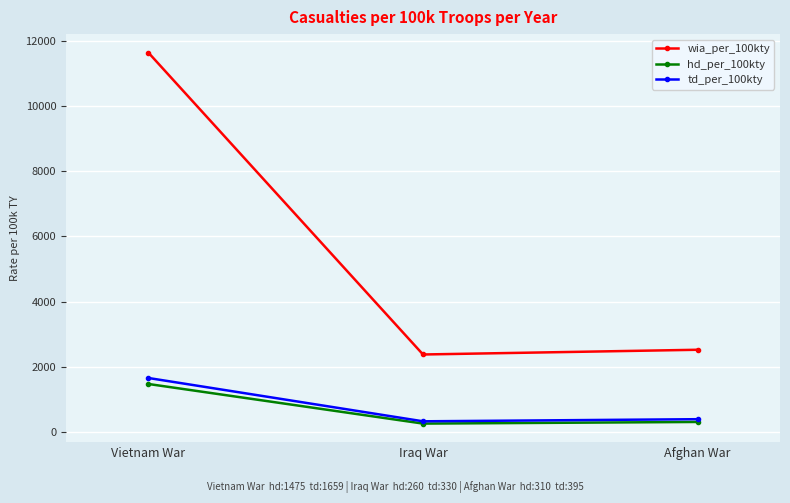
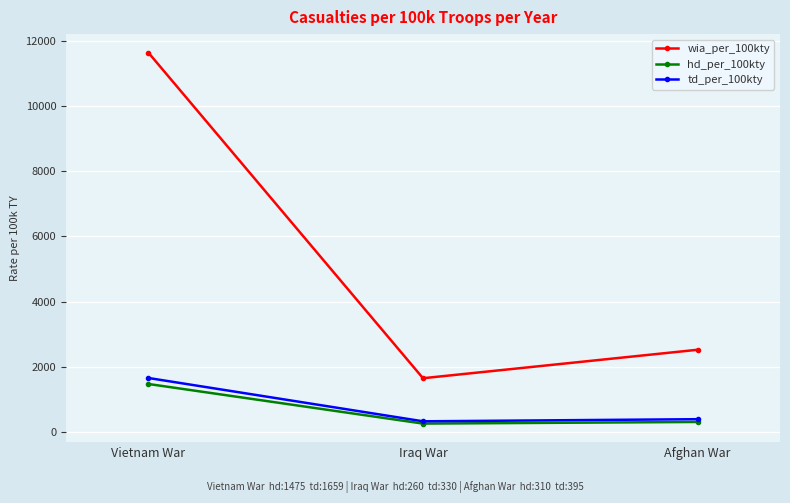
wia_per_100kty, Iraq War: 2400 -> 1700
